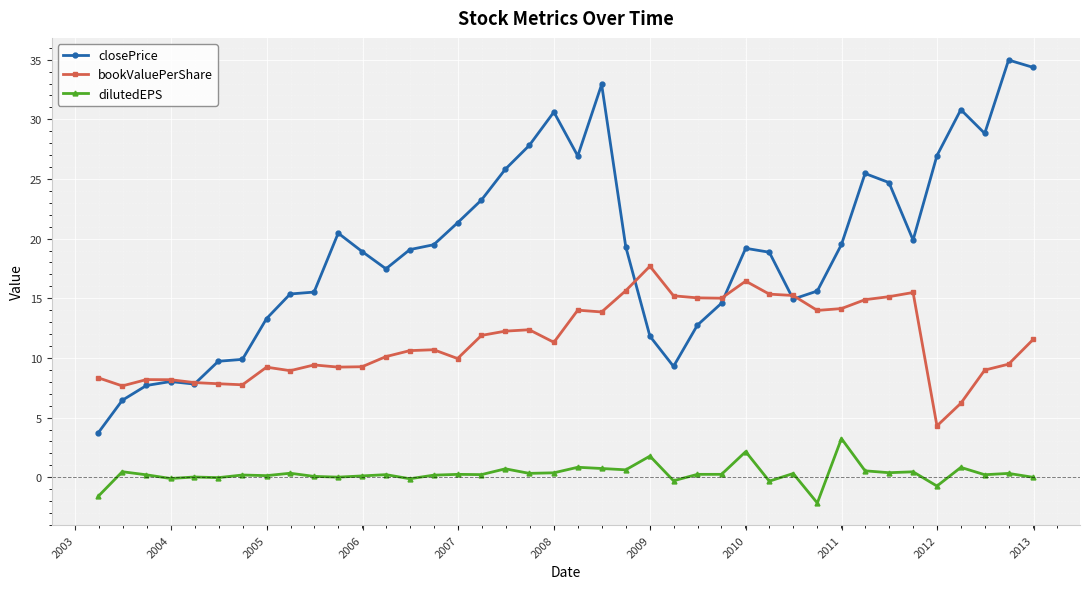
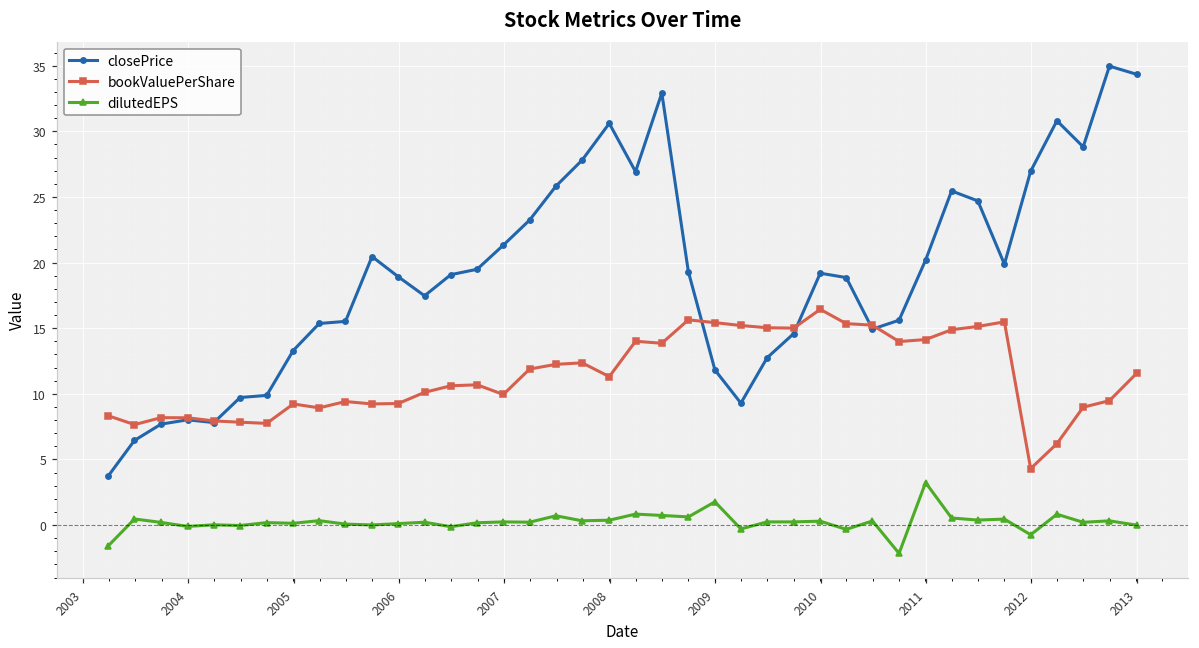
bookValuePerShare, 2009: 17.7 -> 15.4
dilutedEPS, 2010: 2.1 -> 0.3
closePrice, 2011: 19.5 -> 20.2
